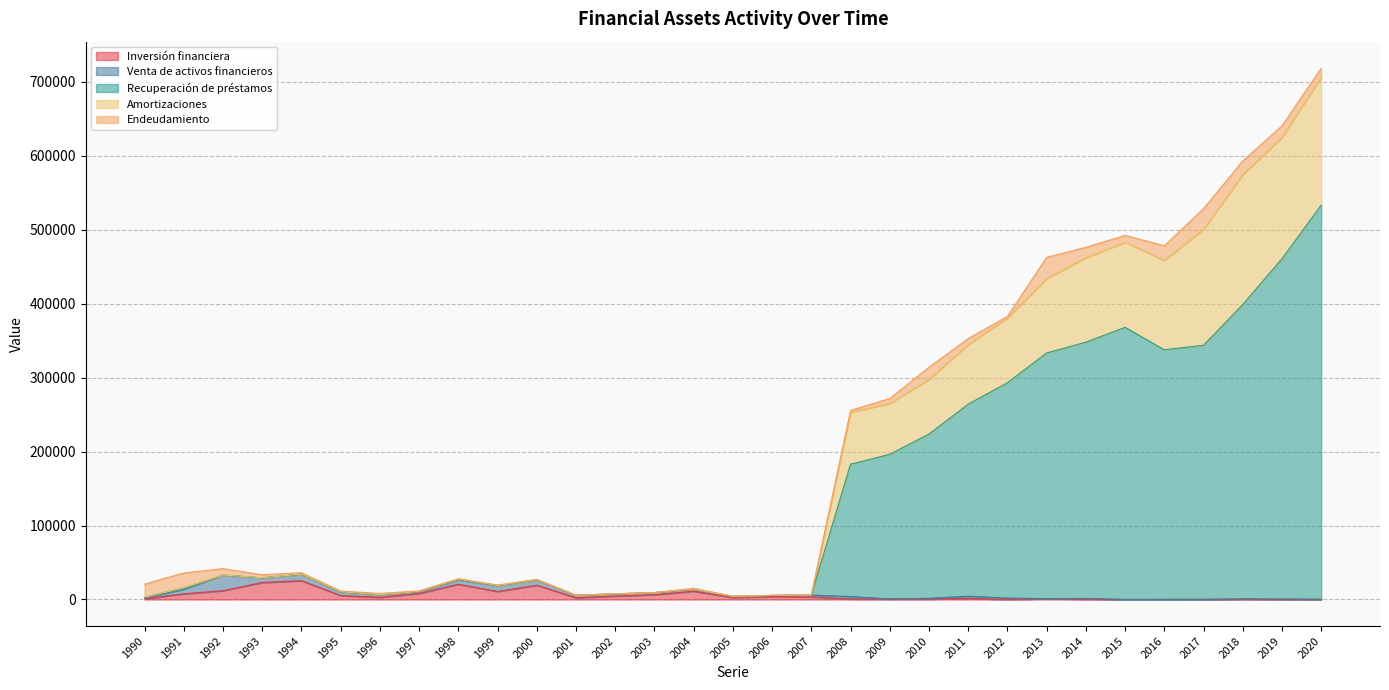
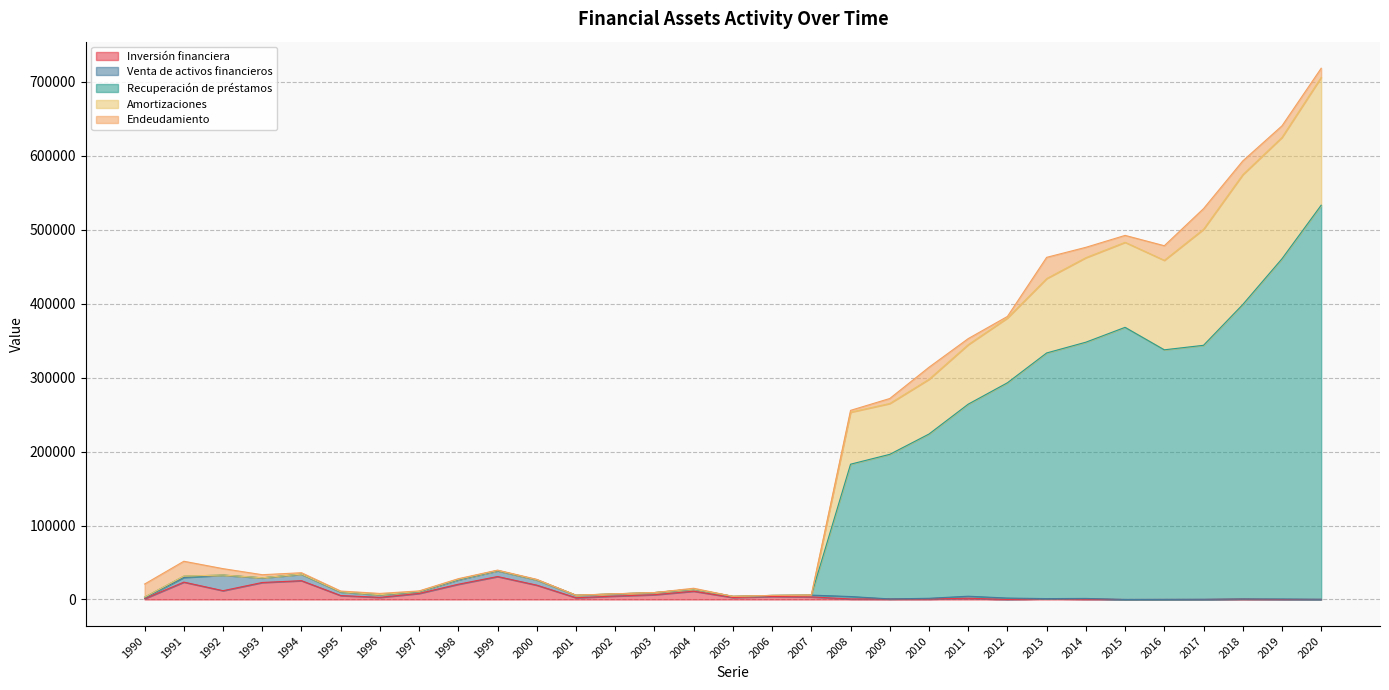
Inversión financiera, 1991: 10000 -> 20000
Inversión financiera, 1999: 10000 -> 30000
